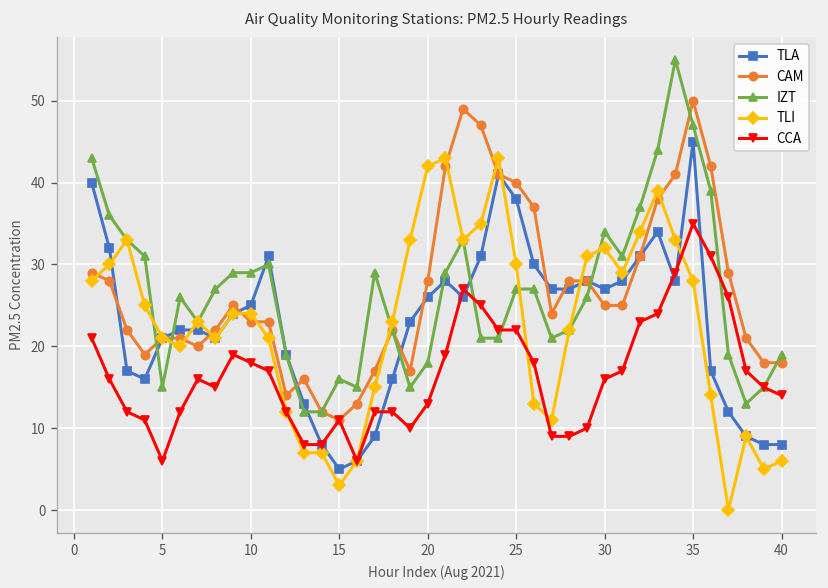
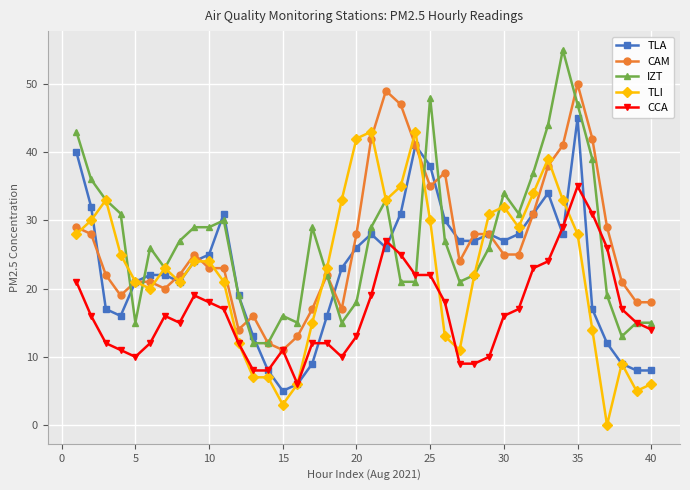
CCA, 5: 6 -> 10
CAM, 25: 40 -> 35
IZT, 25: 27 -> 48
IZT, 40: 19 -> 15
